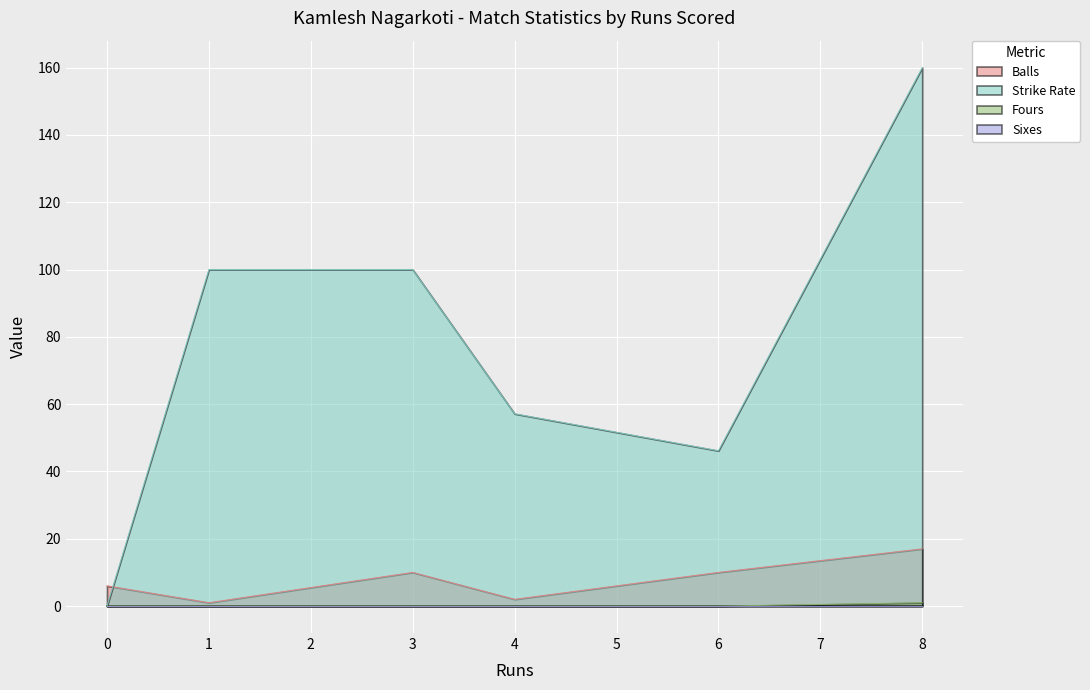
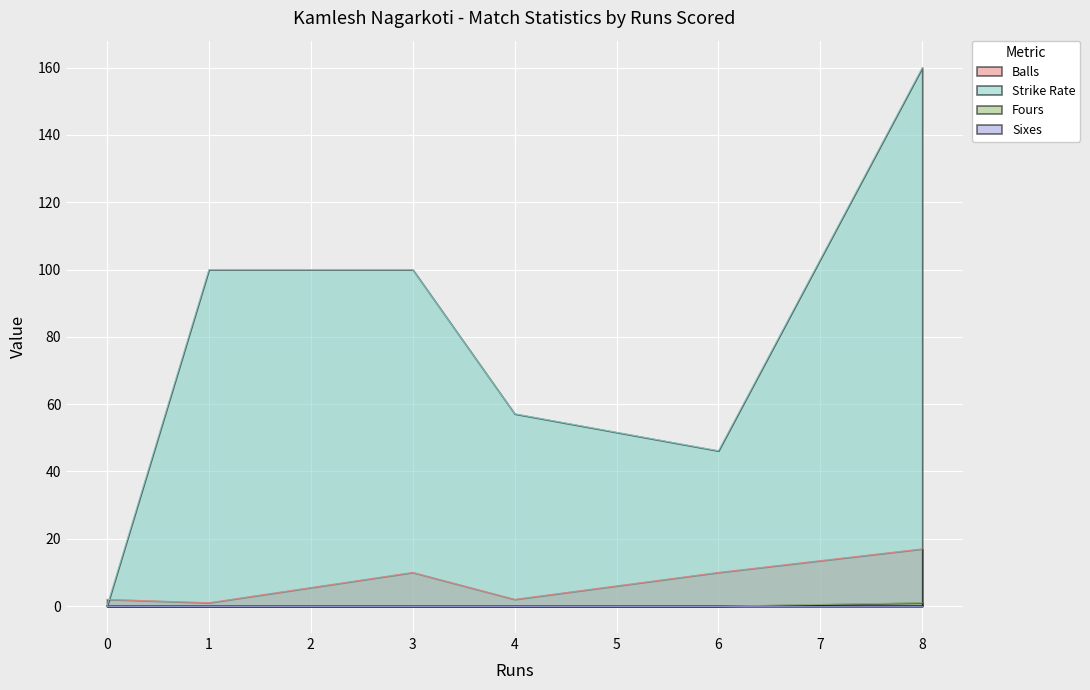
Balls, 0: 6 -> 2
